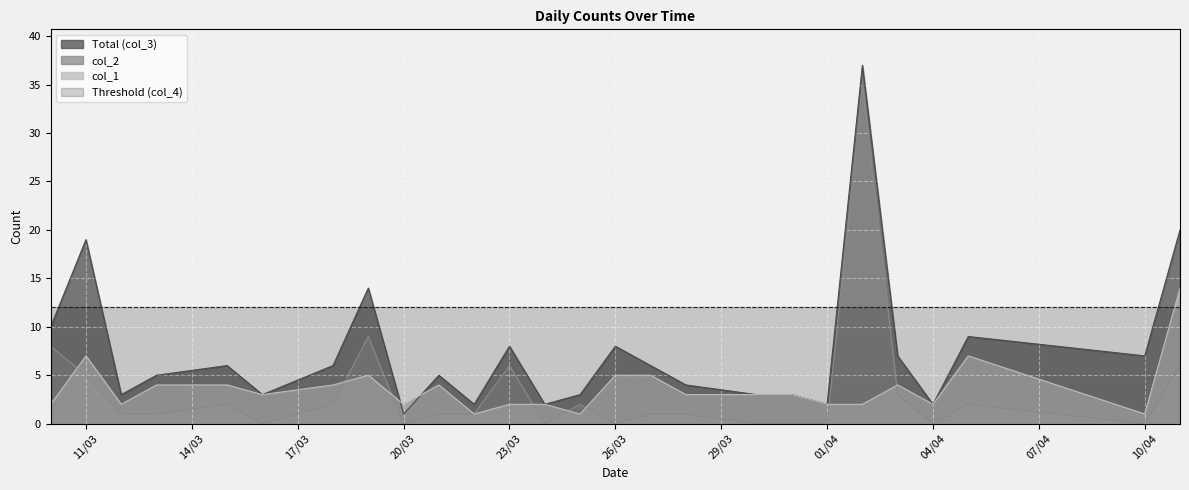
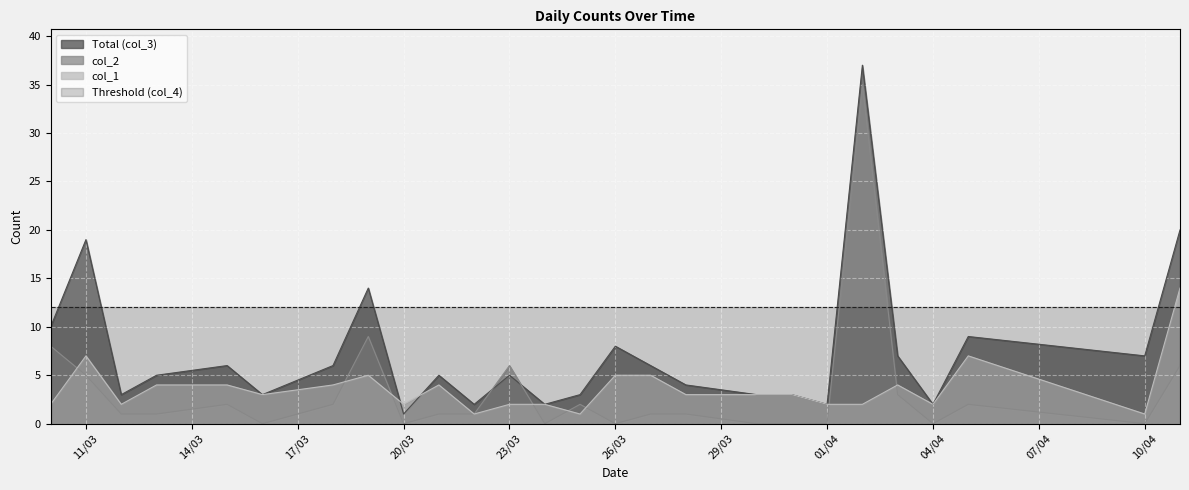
Total (col_3), 23/03: 8 -> 5
